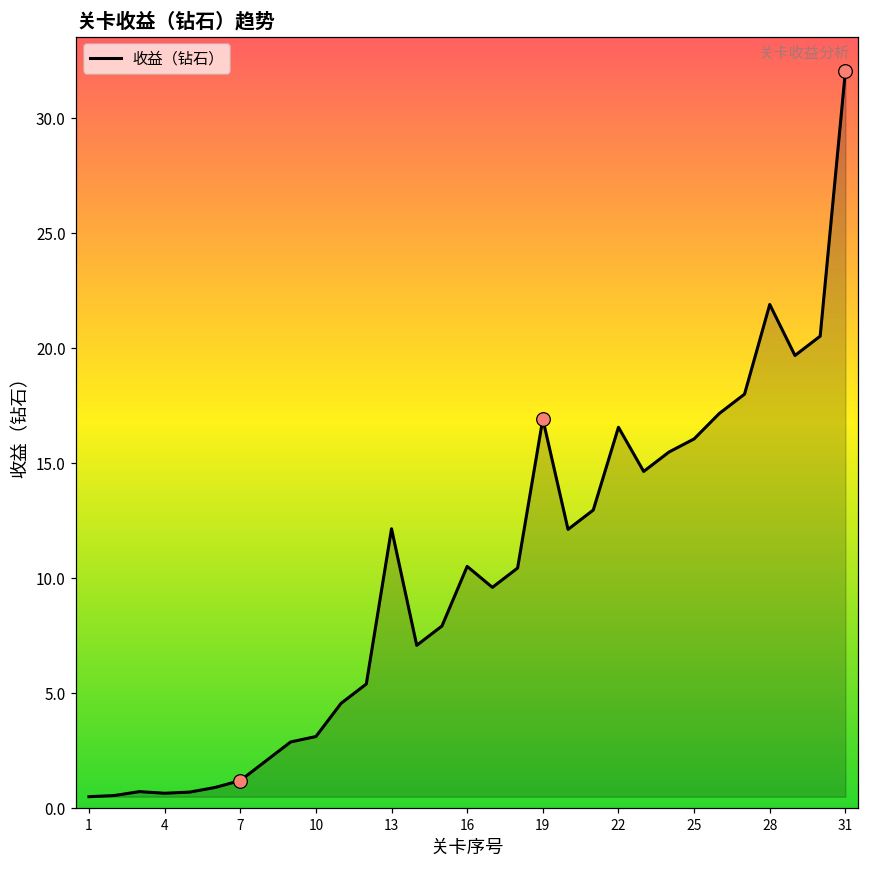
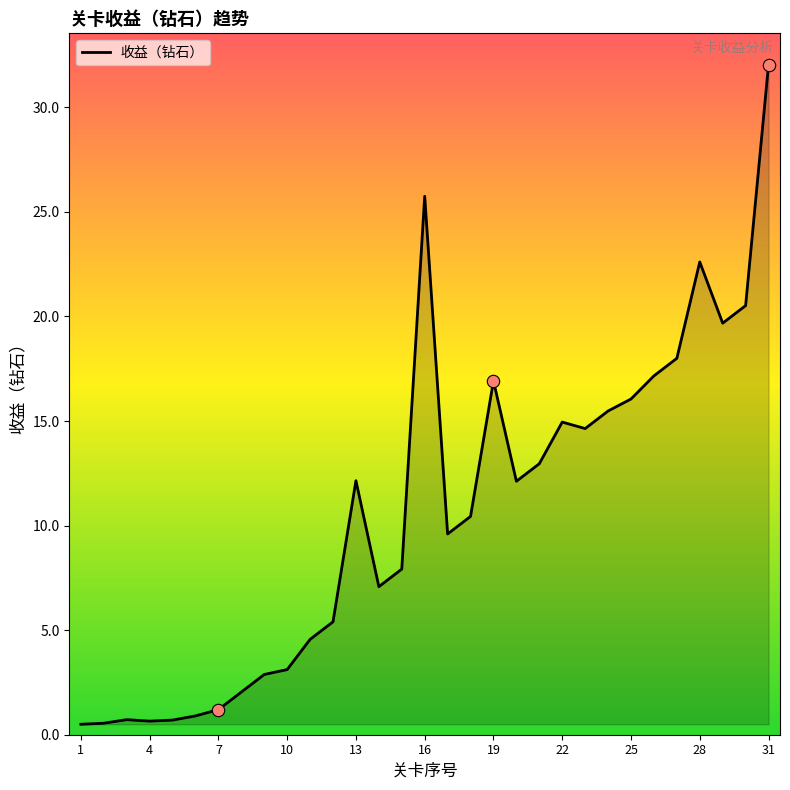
收益（钻石）, 16: 10.5 -> 25.7
收益（钻石）, 22: 16.6 -> 15.0
收益（钻石）, 28: 21.9 -> 22.6
